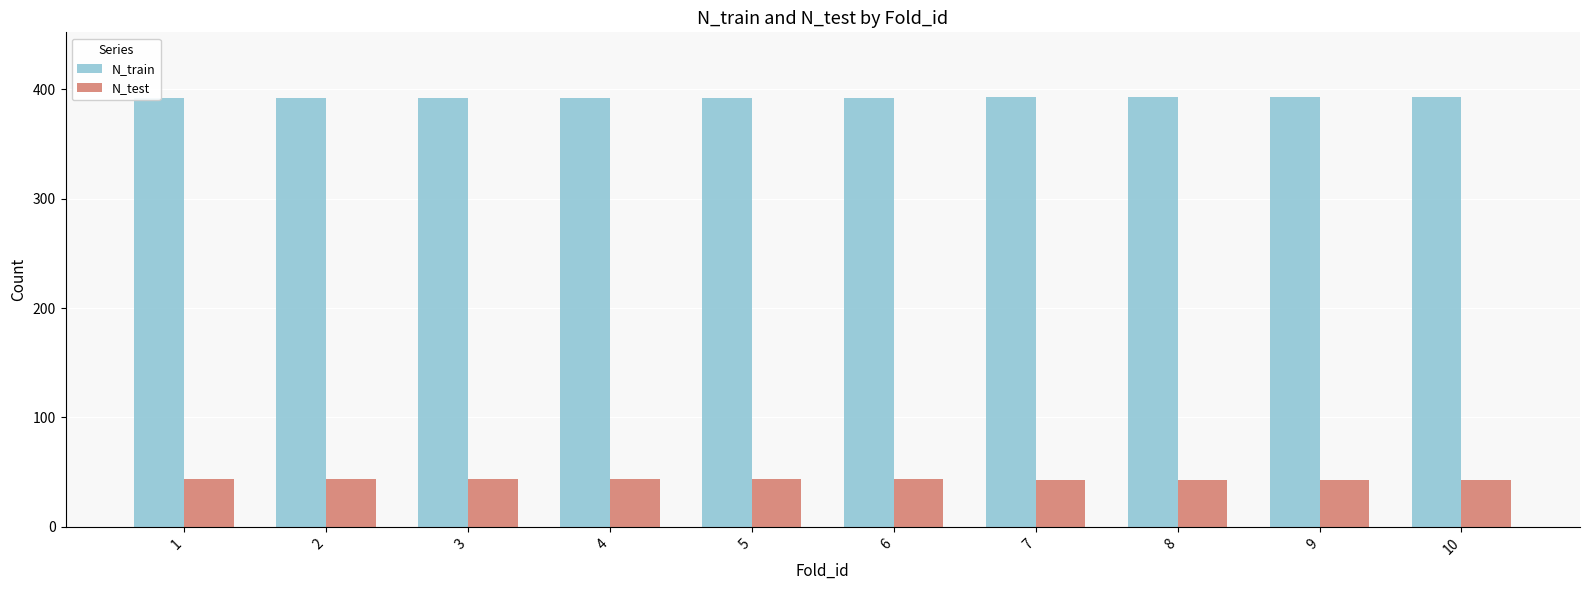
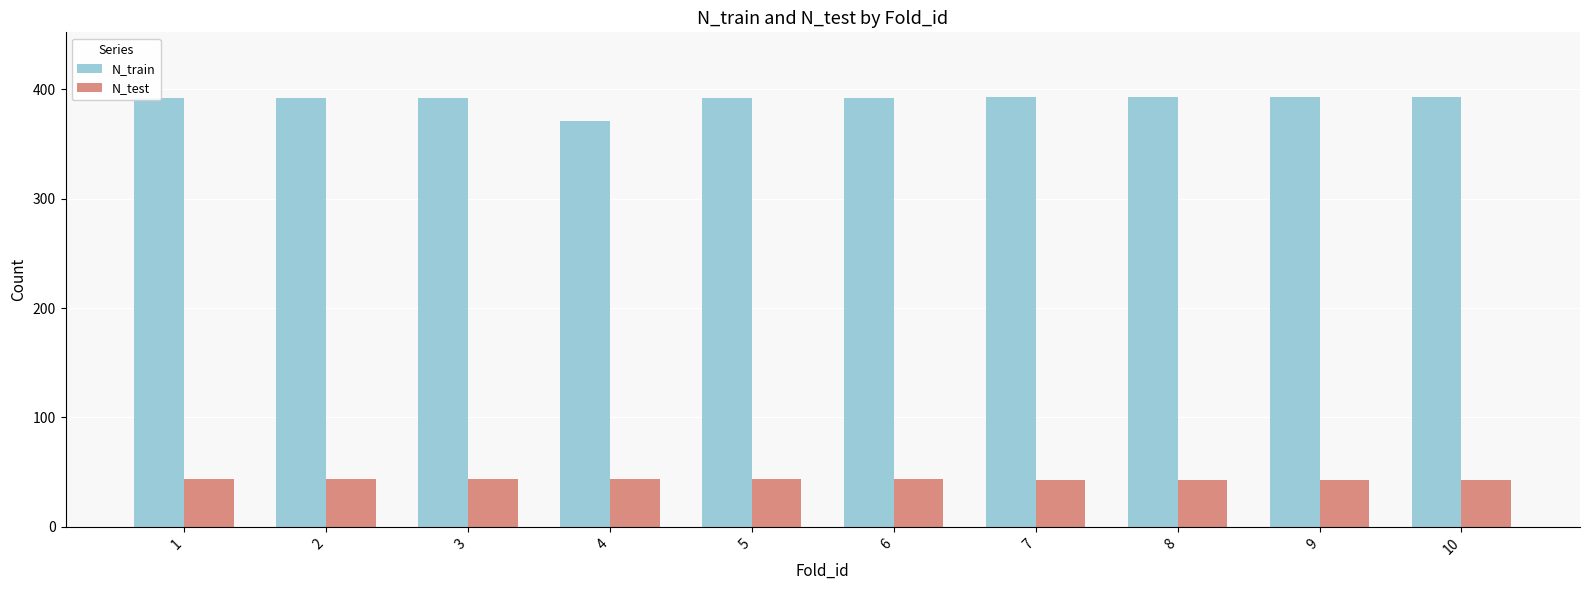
N_train, 4: 392 -> 371
